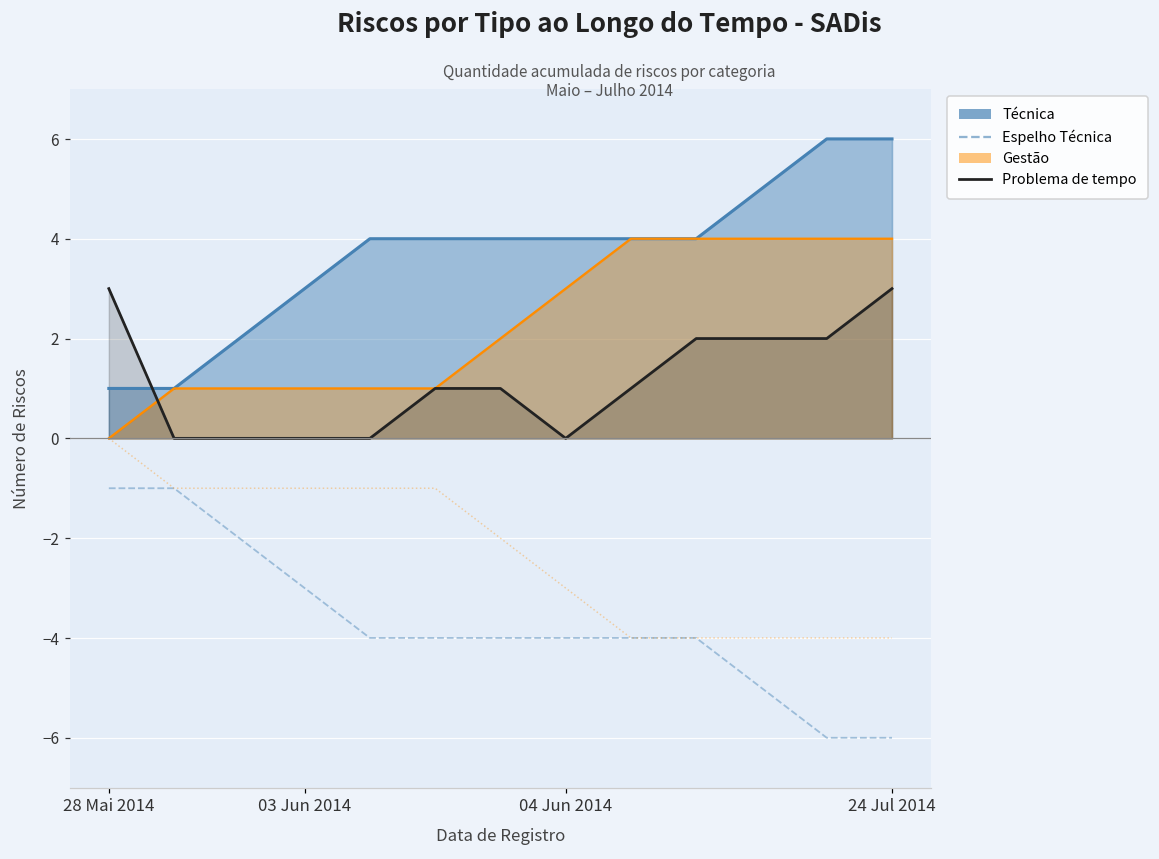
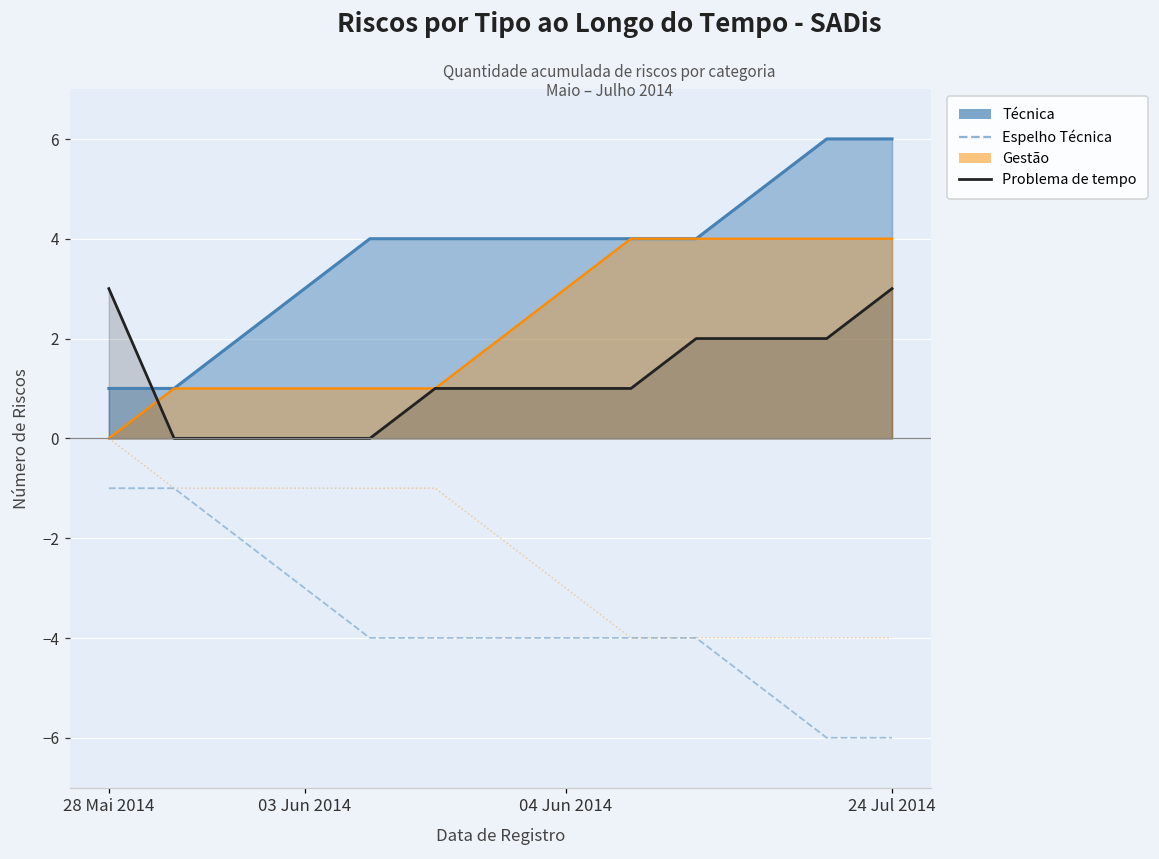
Problema de tempo, 04 Jun 2014: 0 -> 1
